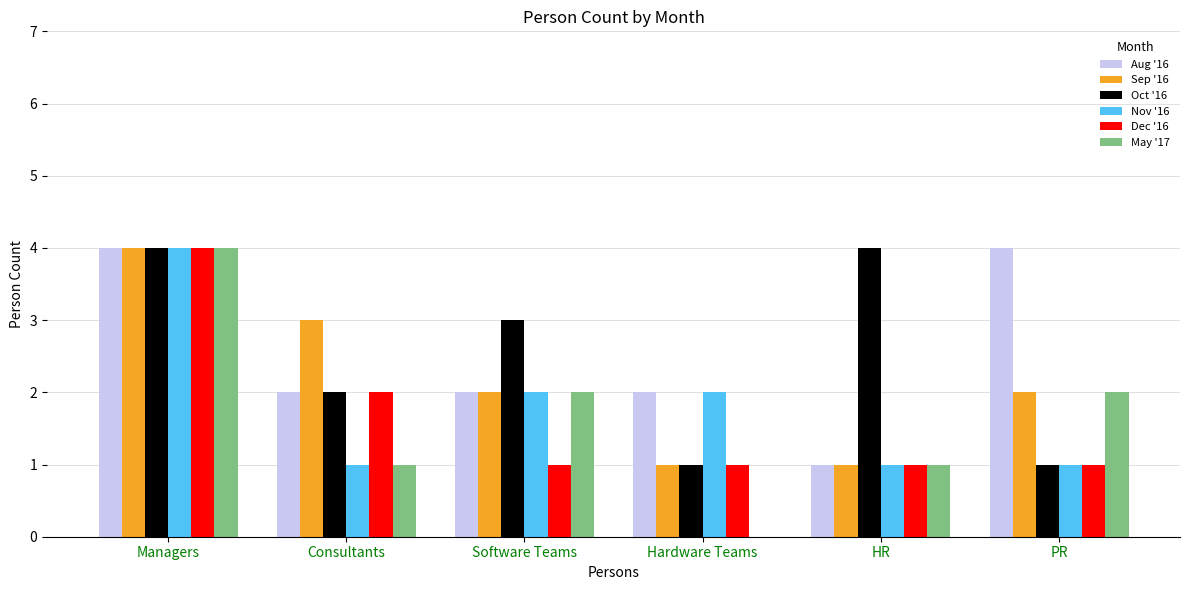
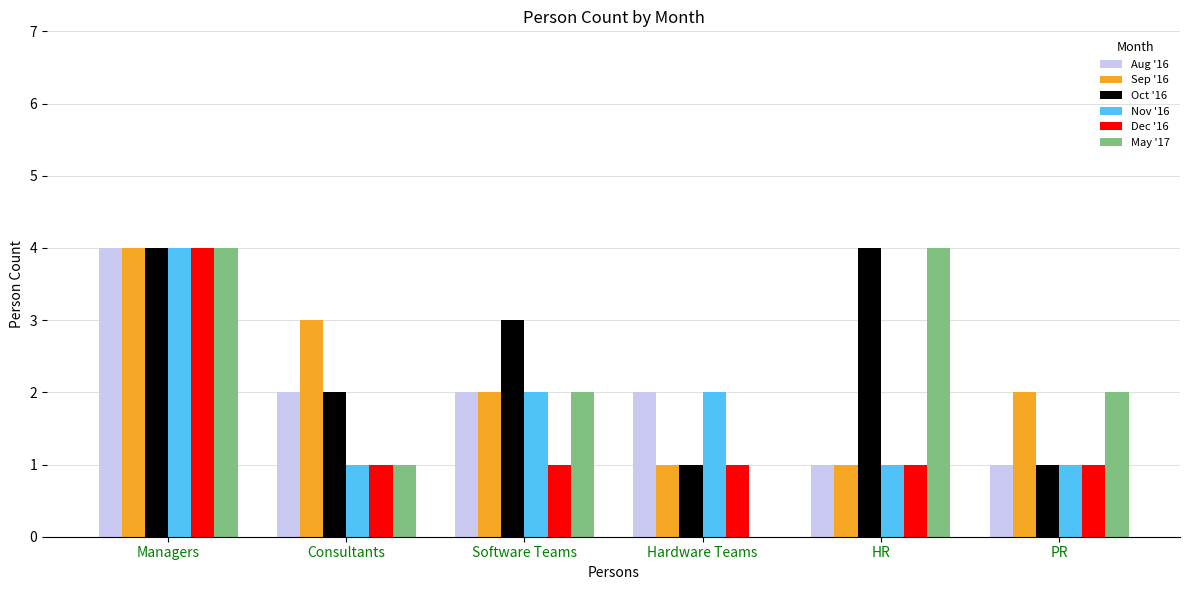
Dec '16, Consultants: 2 -> 1
May '17, HR: 1 -> 4
Aug '16, PR: 4 -> 1
